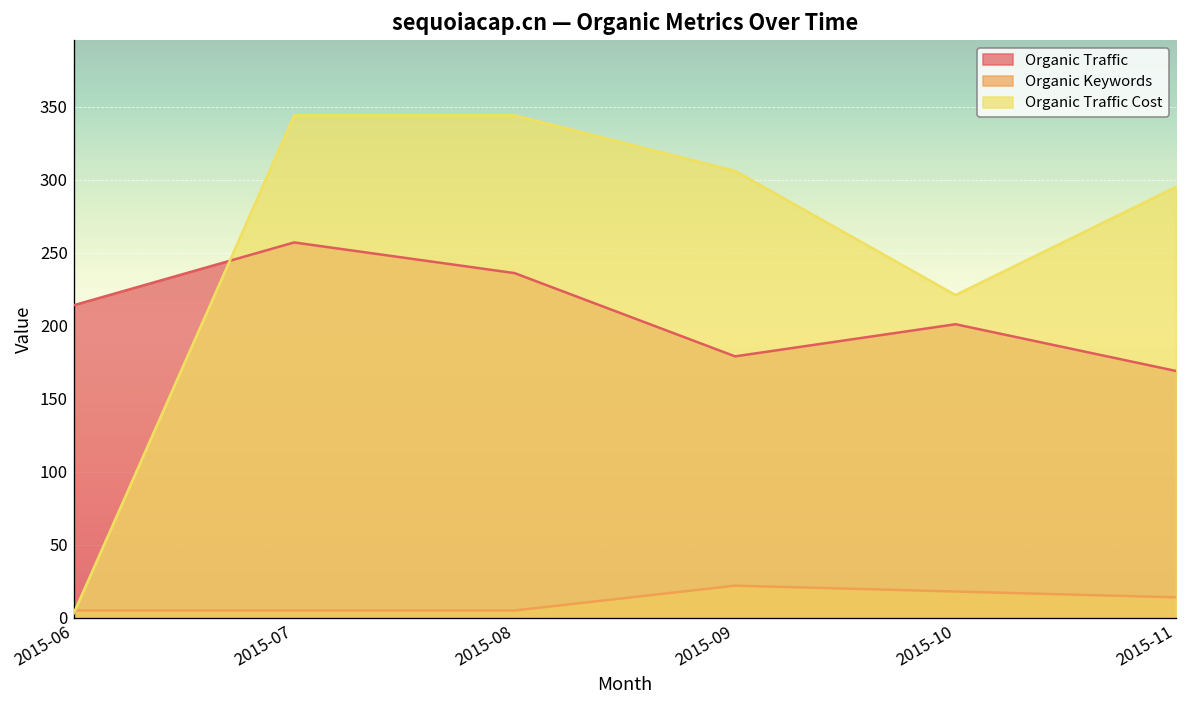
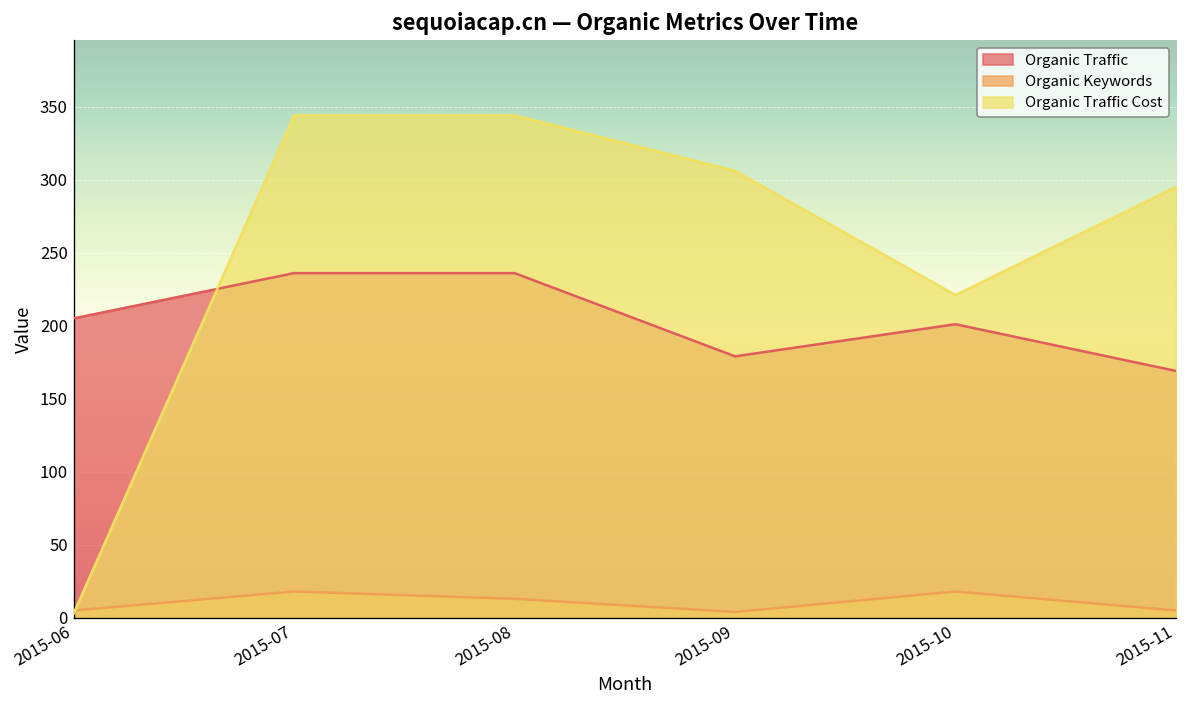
Organic Traffic, 2015-06: 214 -> 205
Organic Traffic, 2015-07: 257 -> 236
Organic Keywords, 2015-07: 5 -> 18
Organic Keywords, 2015-08: 5 -> 13
Organic Keywords, 2015-09: 22 -> 4
Organic Keywords, 2015-11: 14 -> 5
